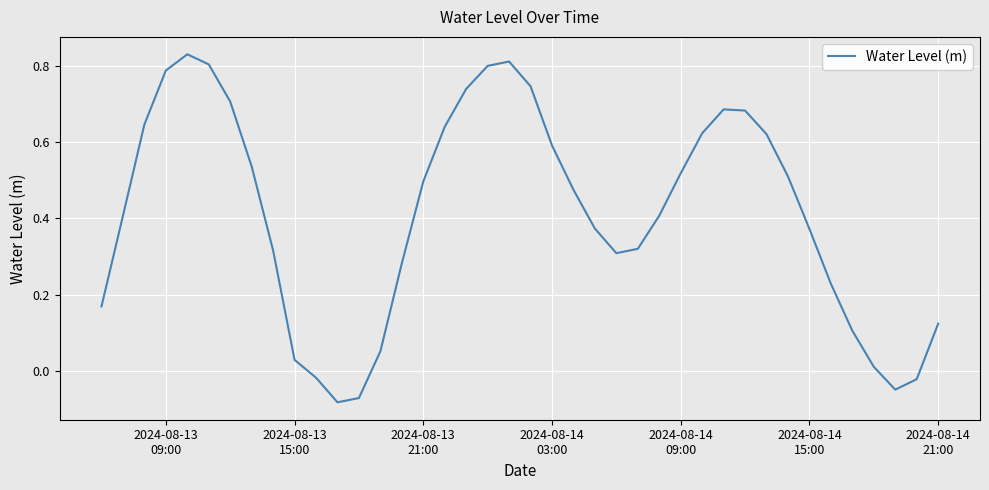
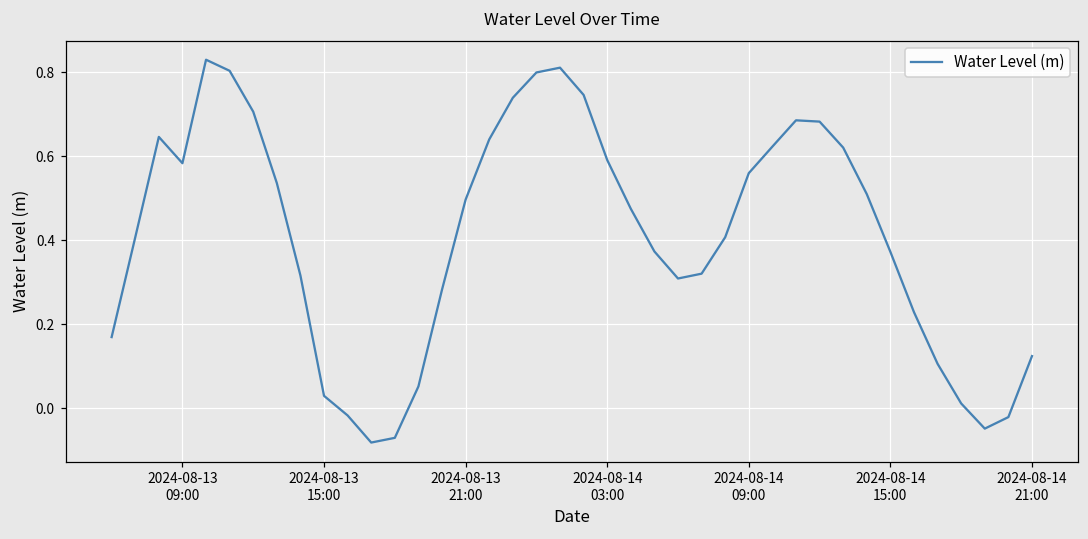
2024-08-13 09:00: 0.79 -> 0.58
2024-08-14 09:00: 0.52 -> 0.56
